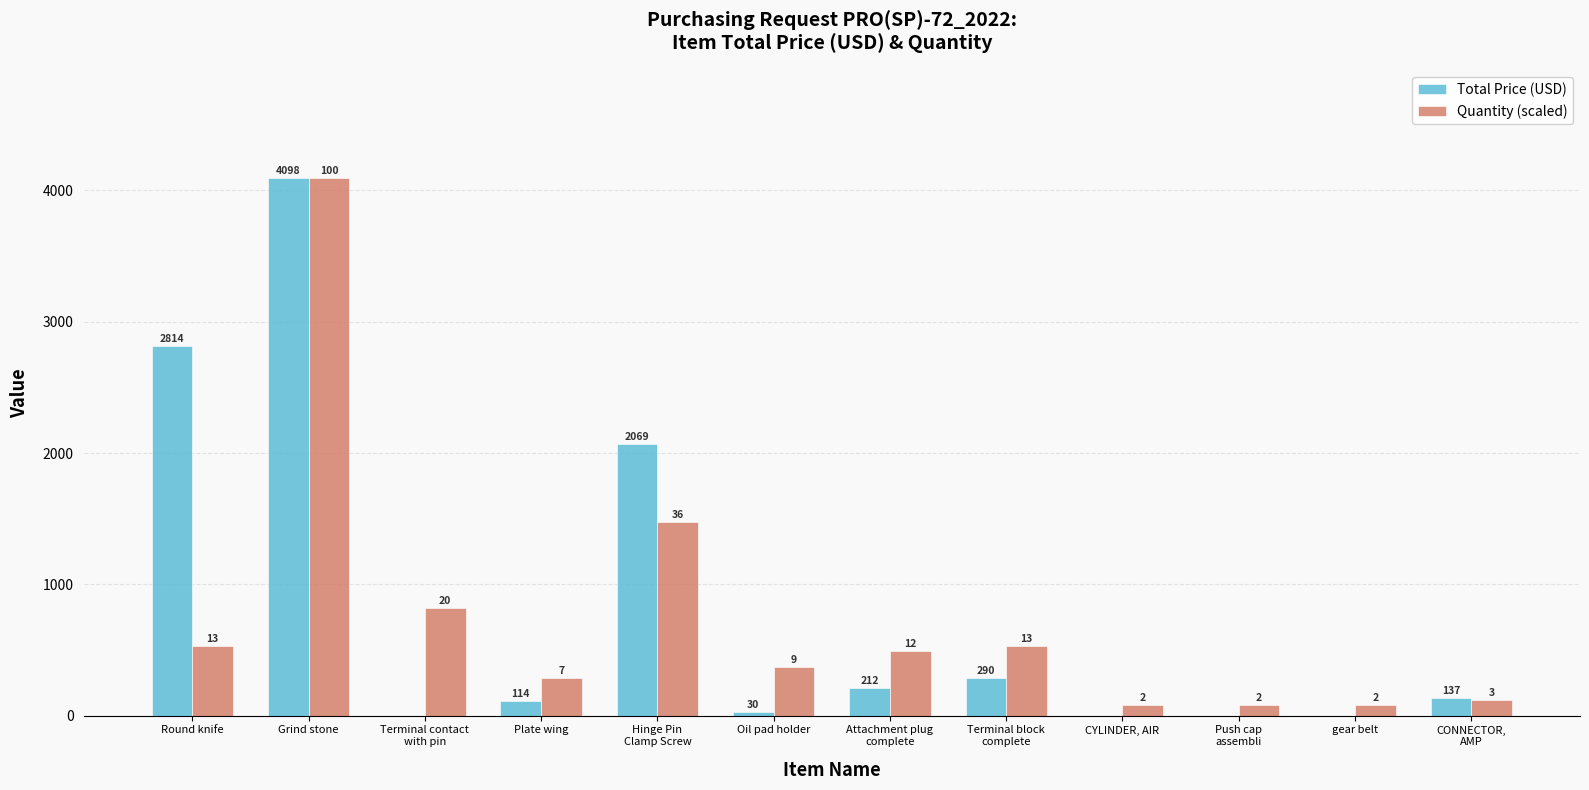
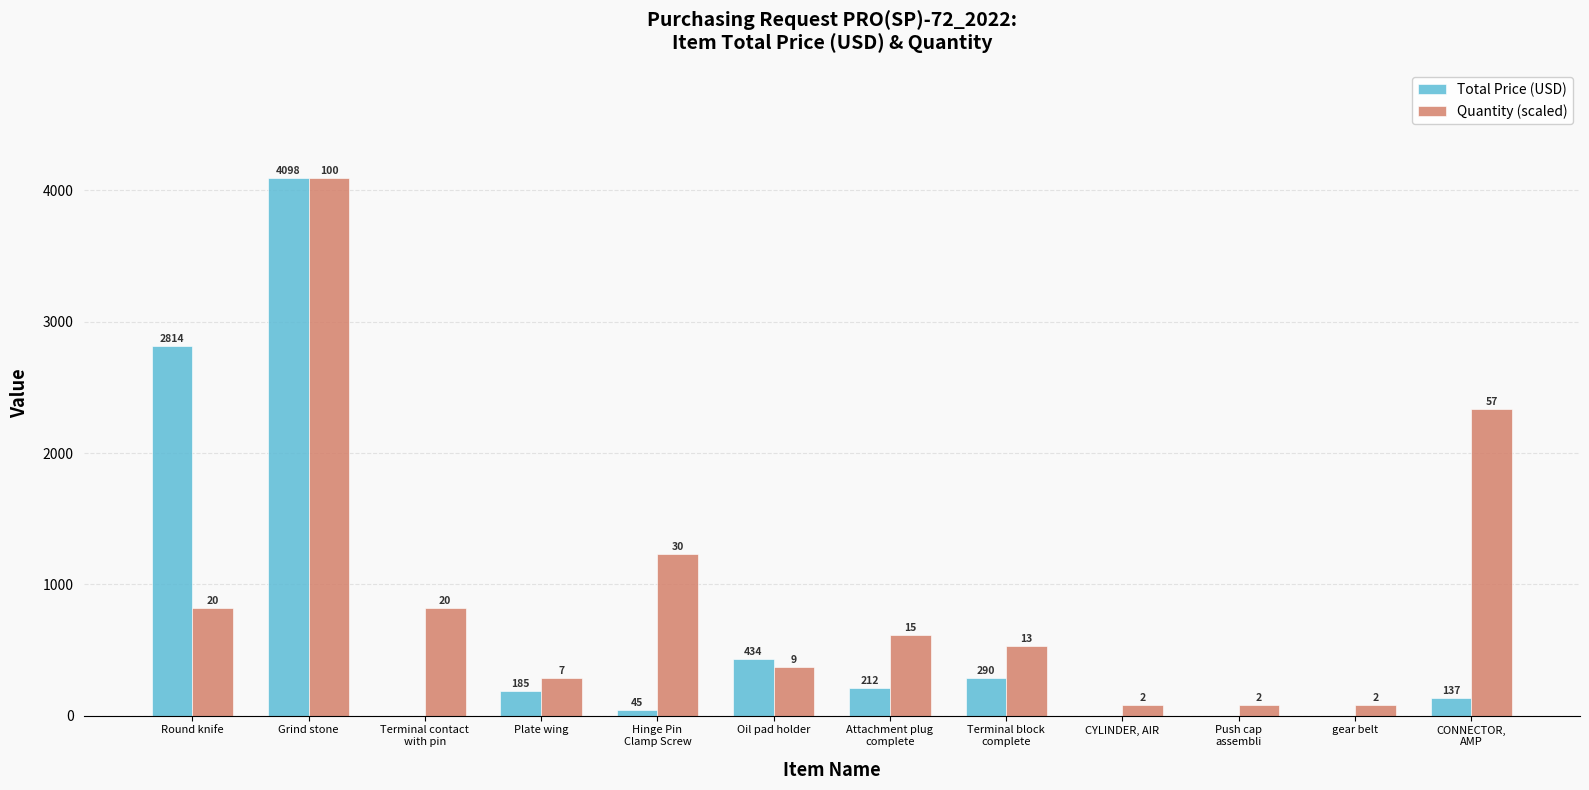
Quantity (scaled), Round knife: 13 -> 20
Total Price (USD), Plate wing: 114 -> 185
Total Price (USD), Hinge Pin Clamp Screw: 2069 -> 45
Quantity (scaled), Hinge Pin Clamp Screw: 36 -> 30
Total Price (USD), Oil pad holder: 30 -> 434
Quantity (scaled), Attachment plug complete: 12 -> 15
Quantity (scaled), CONNECTOR, AMP: 3 -> 57
